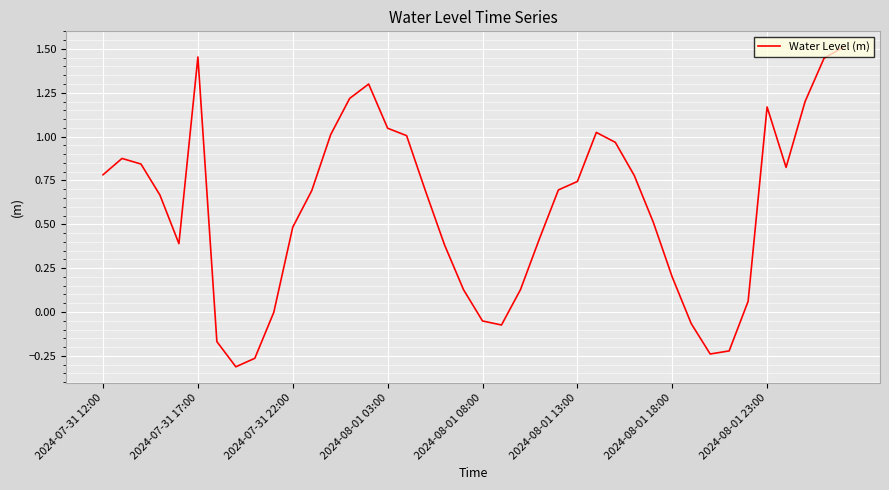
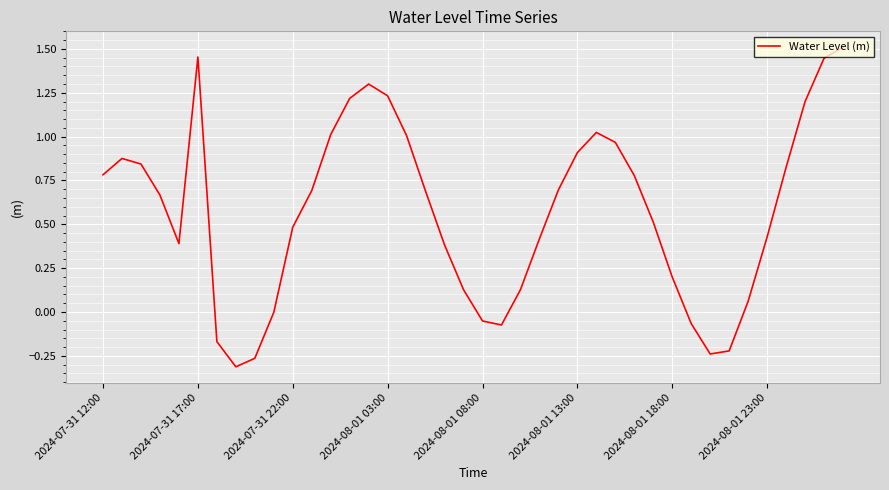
2024-08-01 03:00: 1.05 -> 1.23
2024-08-01 13:00: 0.74 -> 0.91
2024-08-01 23:00: 1.17 -> 0.43
